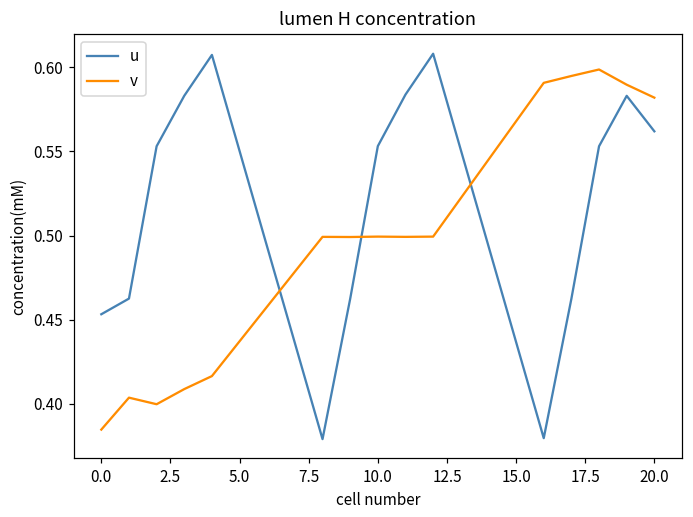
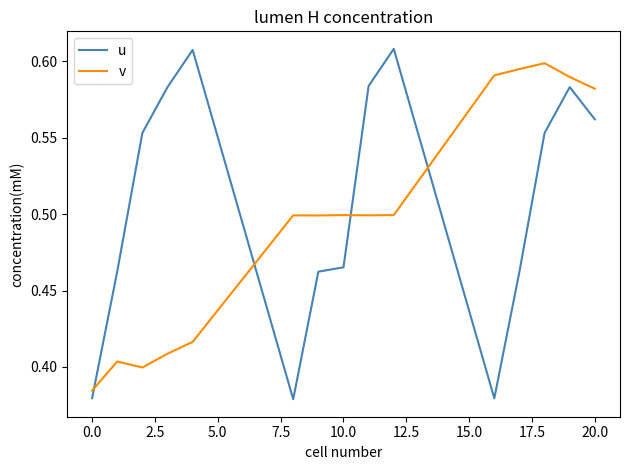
u, 0.0: 0.453 -> 0.380
u, 10.0: 0.553 -> 0.465
